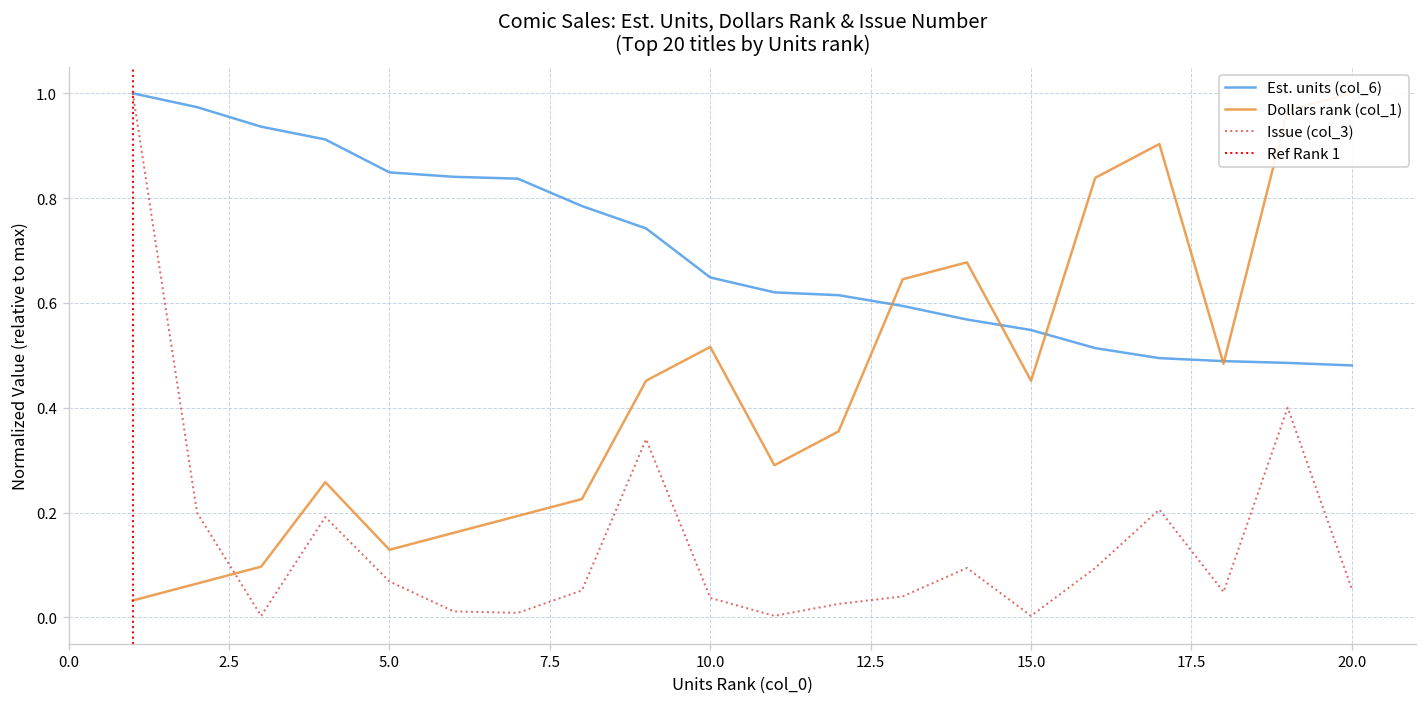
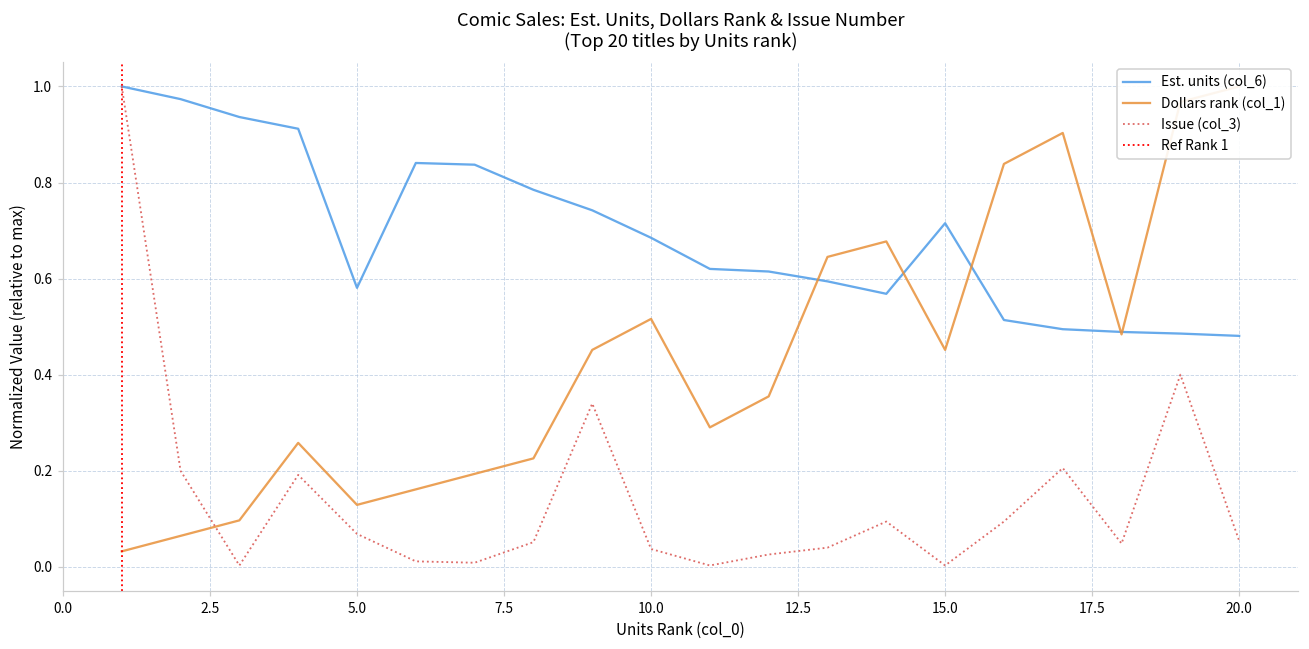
Est. units (col_6), 5.0: 0.85 -> 0.58
Est. units (col_6), 10.0: 0.65 -> 0.68
Est. units (col_6), 15.0: 0.55 -> 0.72
